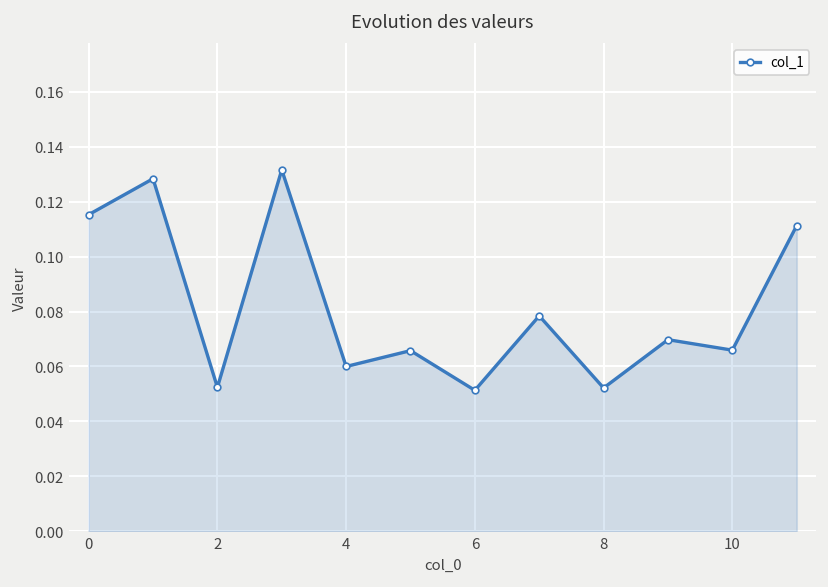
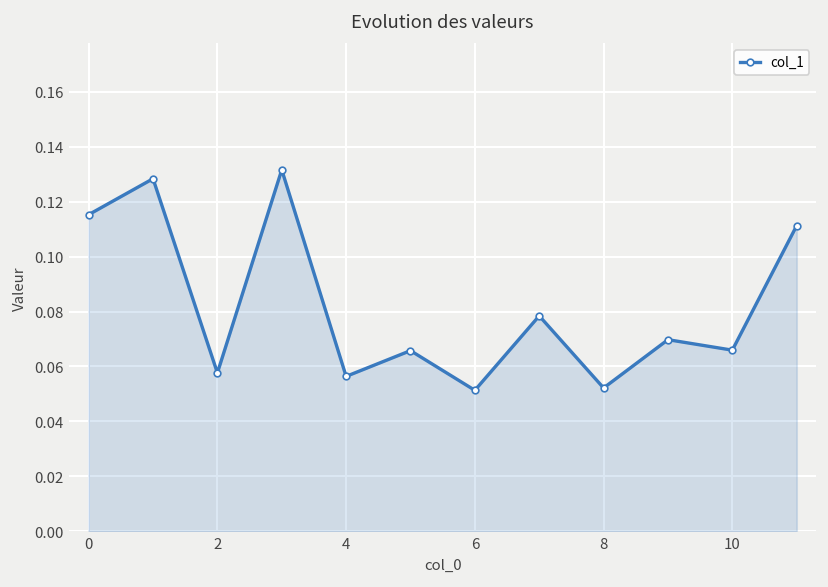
2: 0.052 -> 0.058
4: 0.060 -> 0.056
